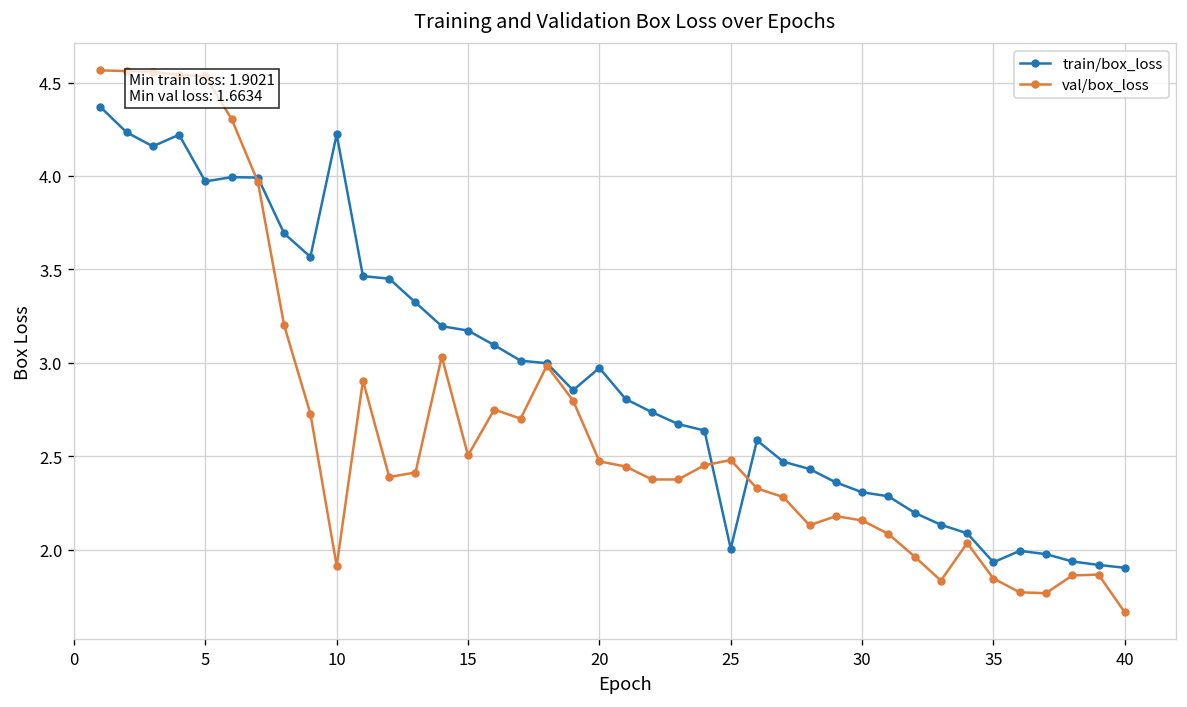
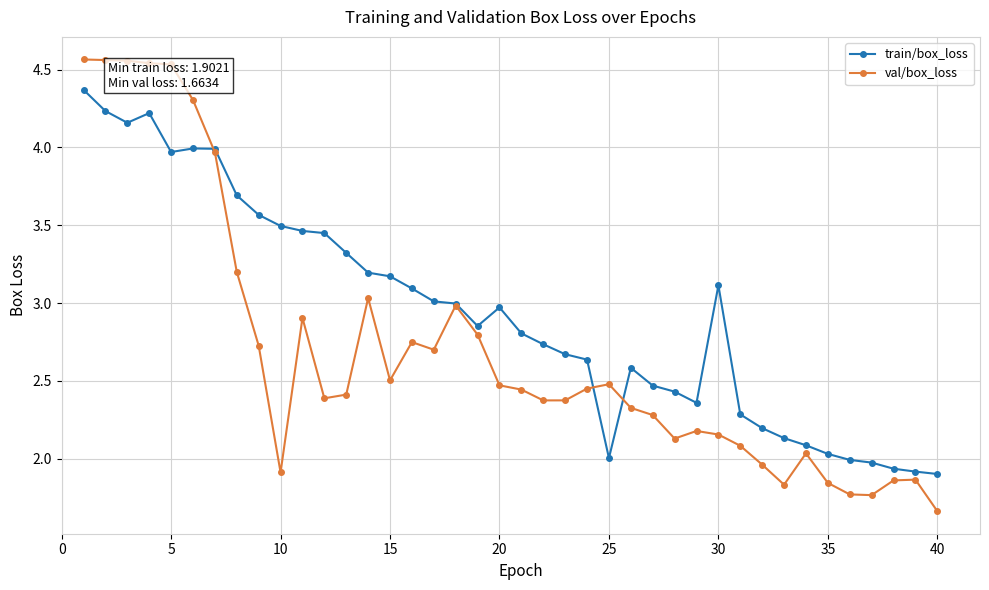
train/box_loss, 10: 4.22 -> 3.50
train/box_loss, 30: 2.31 -> 3.11
train/box_loss, 35: 1.93 -> 2.03
